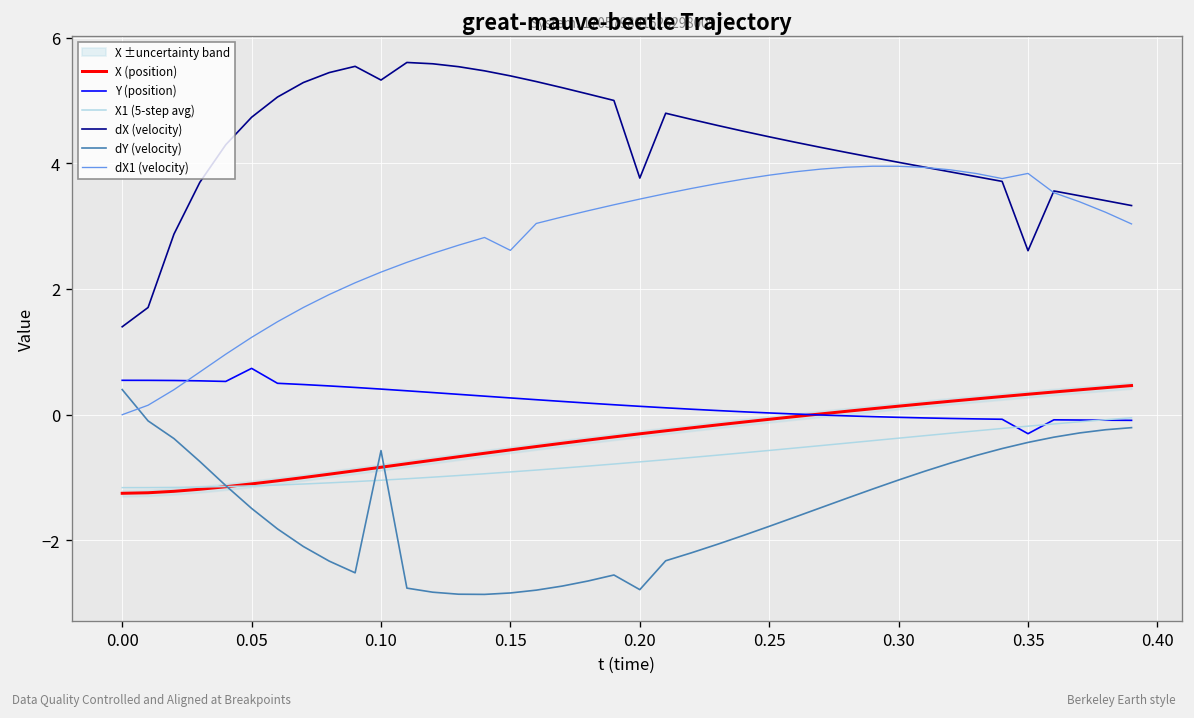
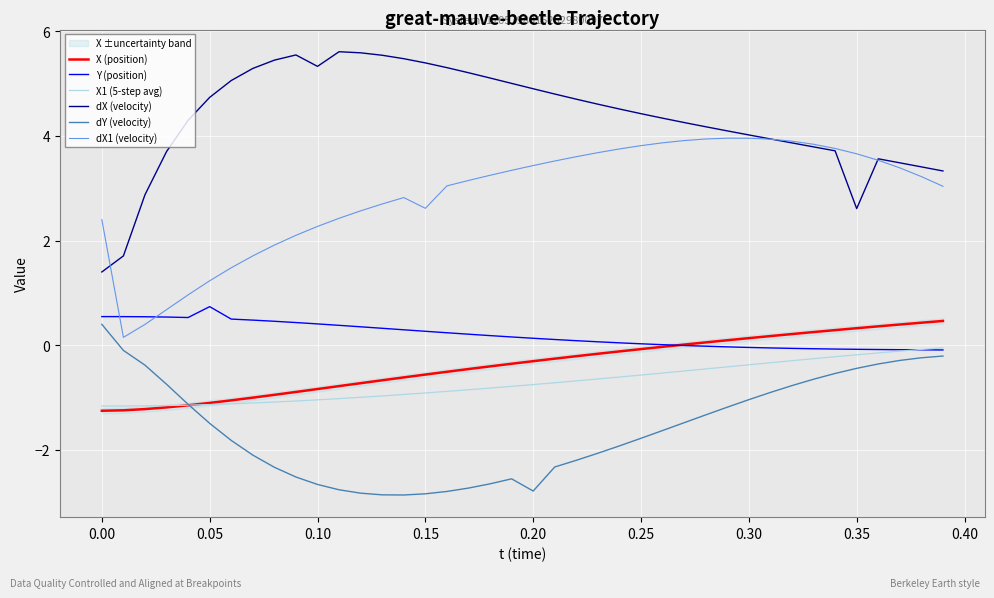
dX1 (velocity), 0.00: 0.0 -> 2.4
dY (velocity), 0.10: -0.6 -> -2.7
dX (velocity), 0.20: 3.8 -> 4.9
Y (position), 0.35: -0.3 -> -0.1
dX1 (velocity), 0.35: 3.8 -> 3.7
